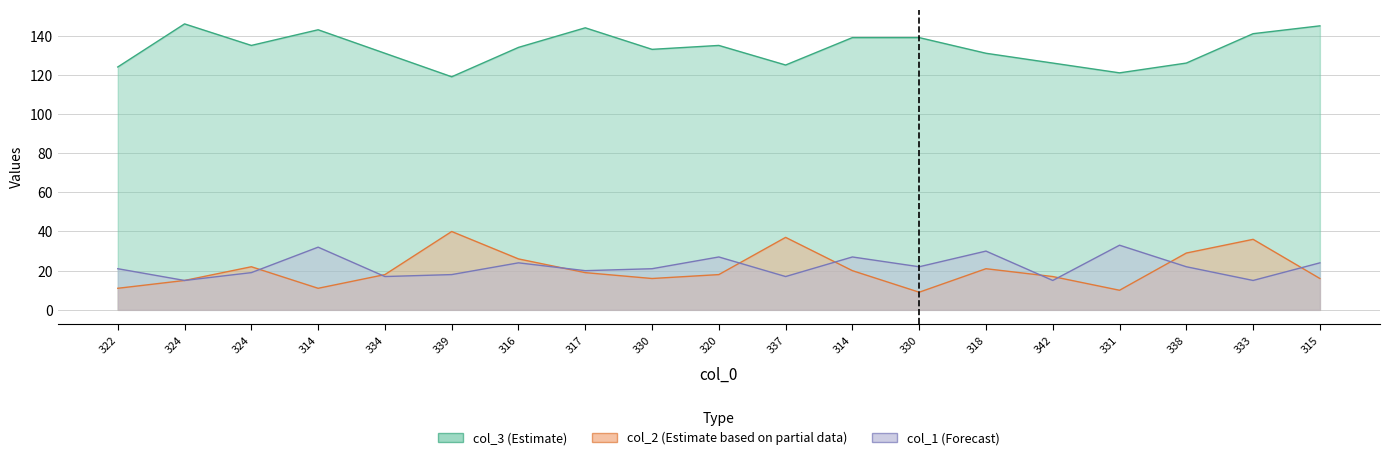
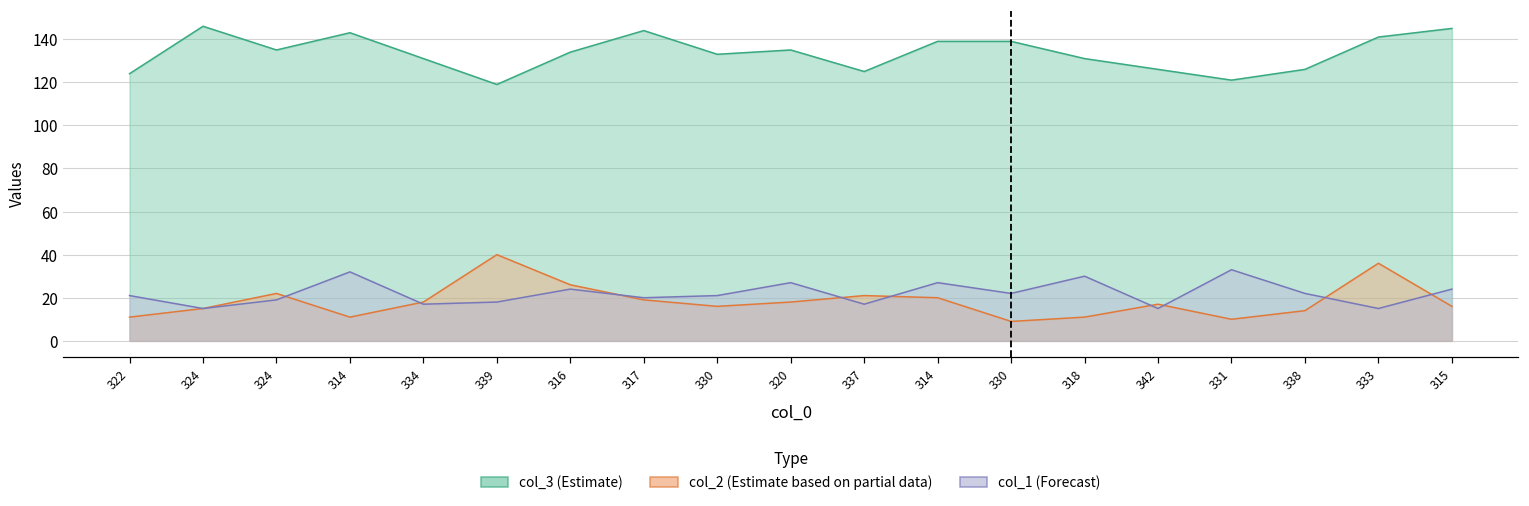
col_2 (Estimate based on partial data), 337: 37 -> 21
col_2 (Estimate based on partial data), 318: 21 -> 11
col_2 (Estimate based on partial data), 338: 29 -> 14
